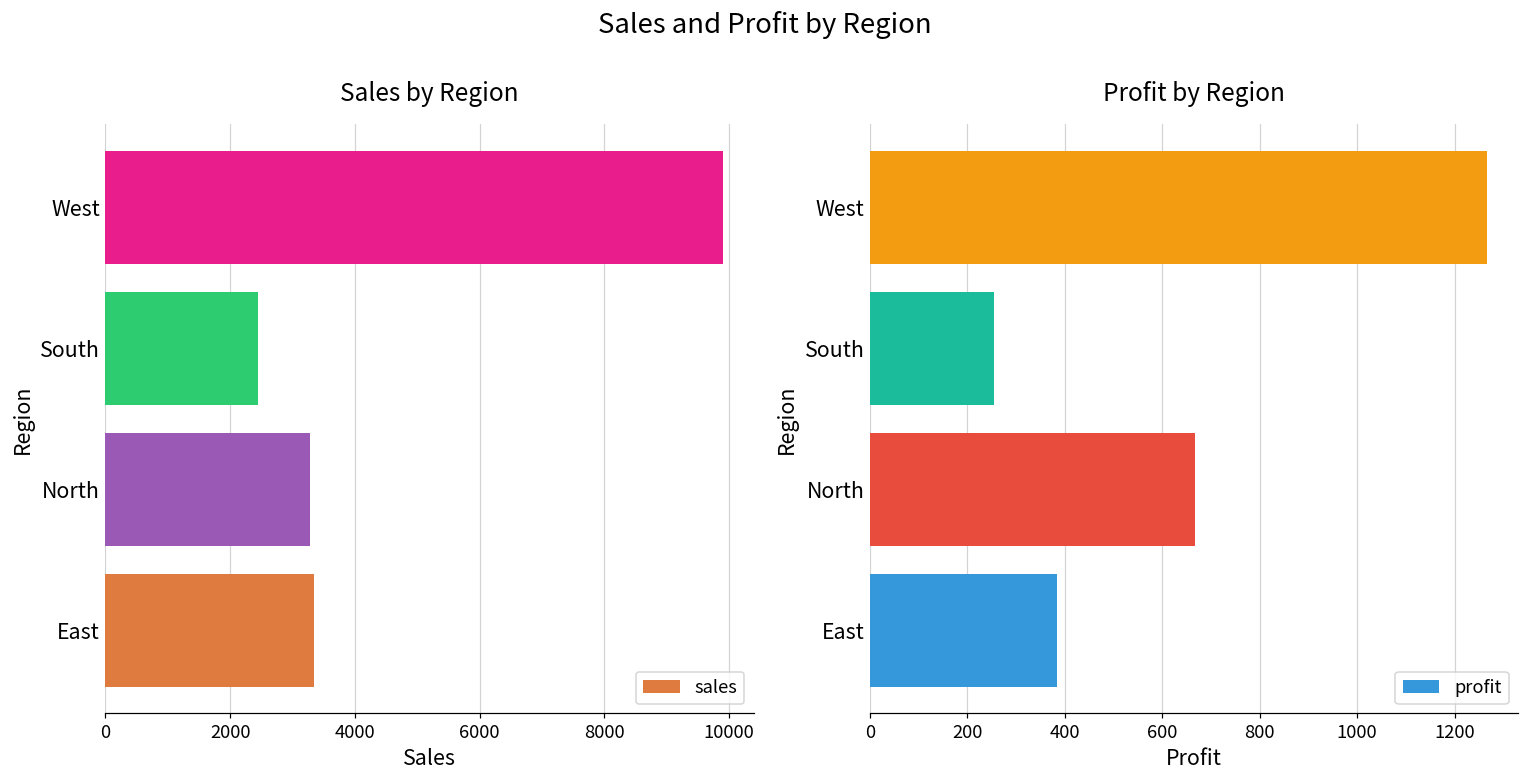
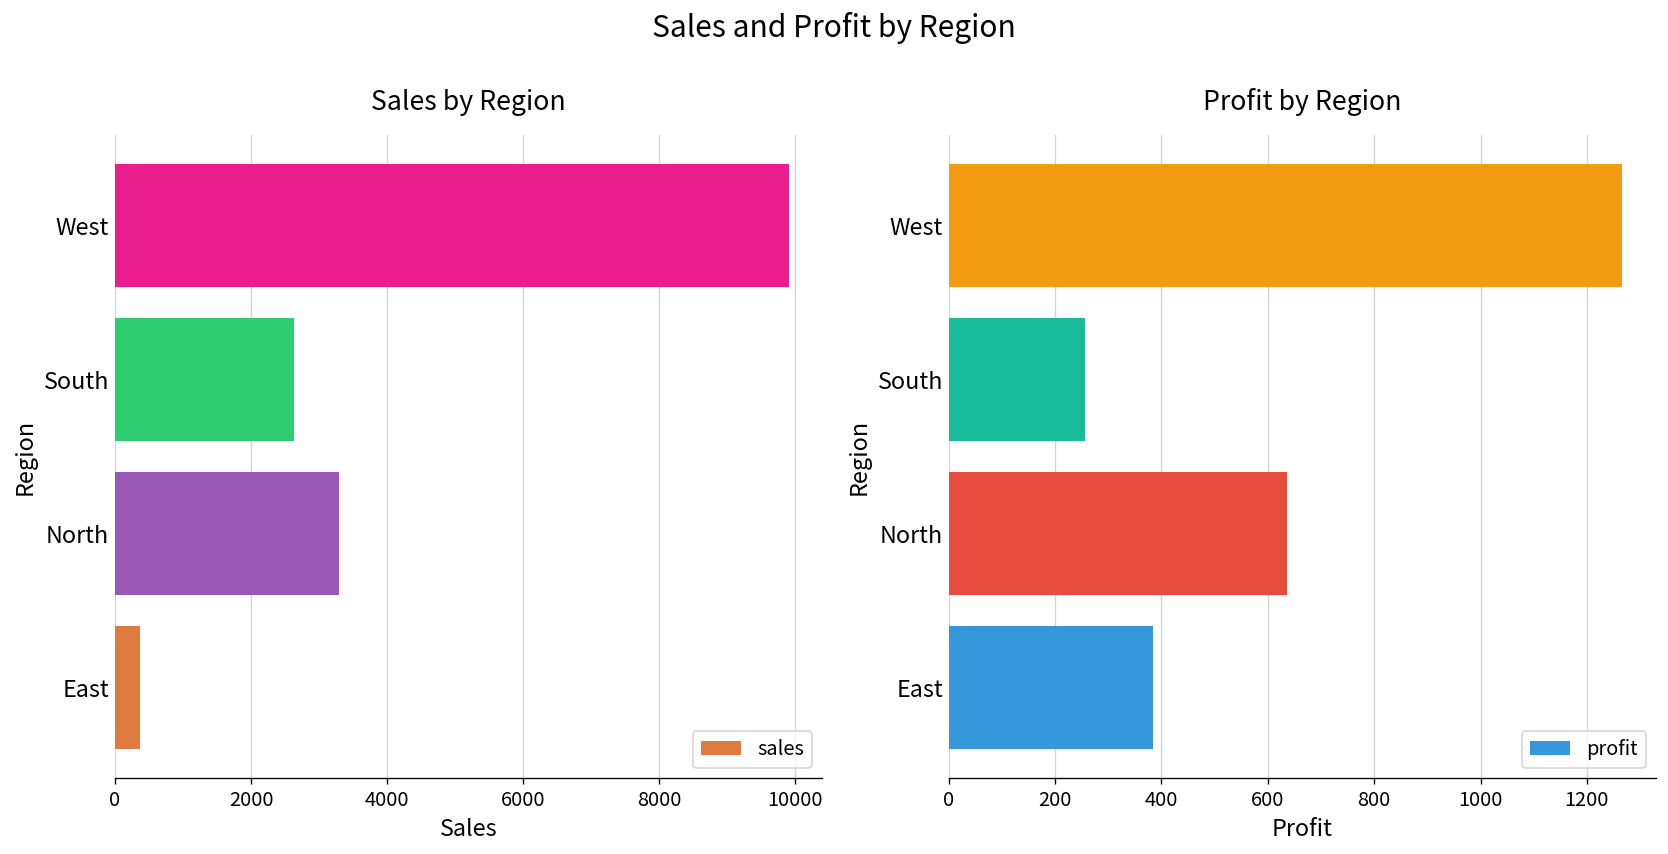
Sales by Region, South: 2500 -> 2600
Sales by Region, East: 3400 -> 400
Profit by Region, North: 670 -> 640
